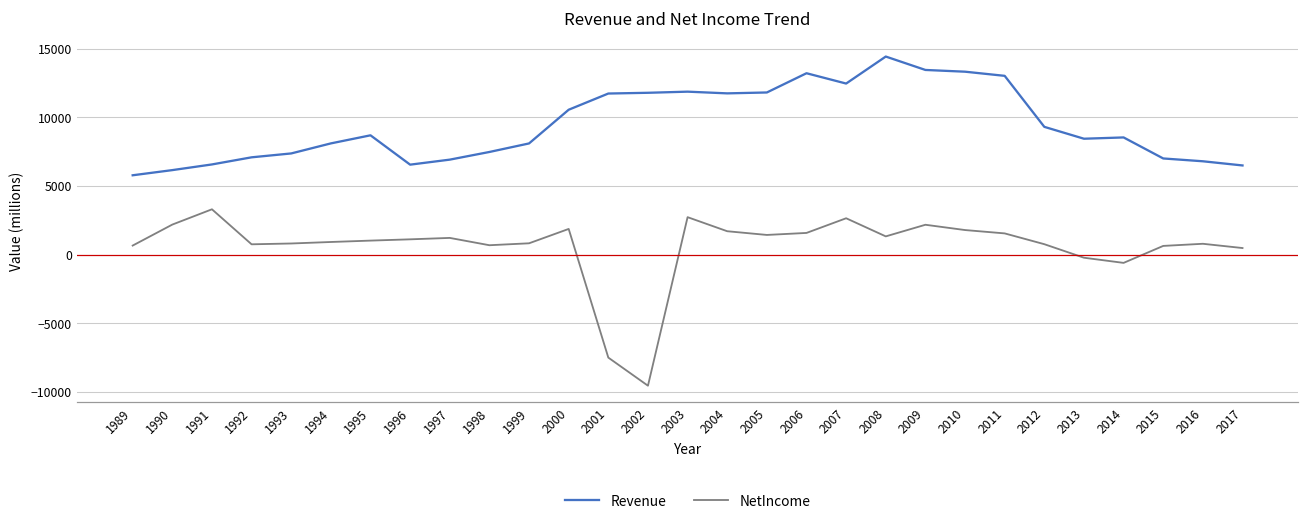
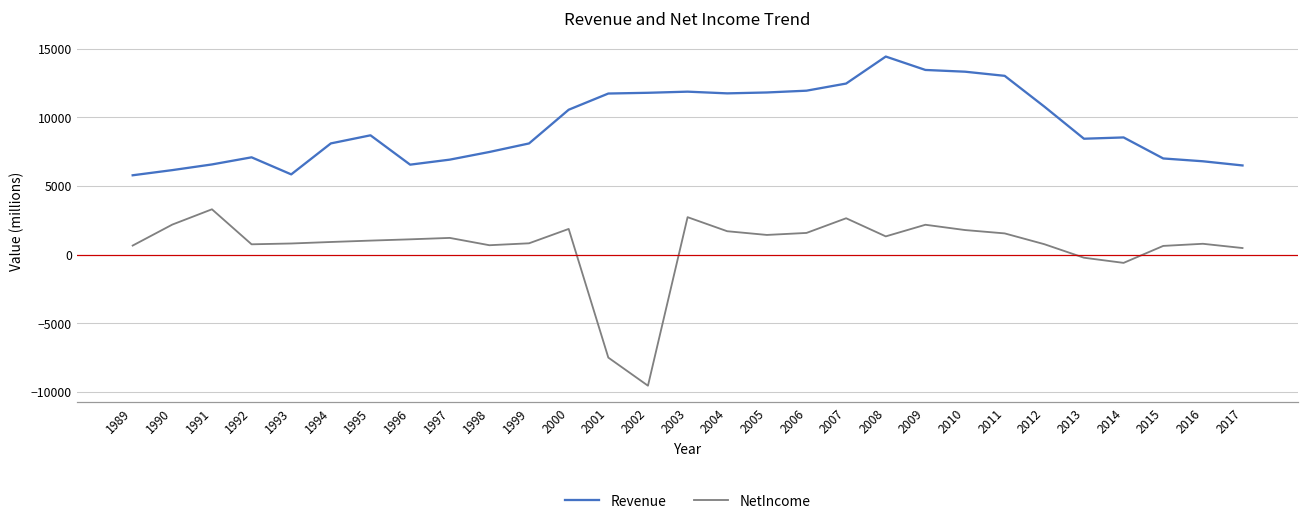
Revenue, 1993: 7400 -> 5800
Revenue, 2006: 13200 -> 11900
Revenue, 2012: 9300 -> 10800
